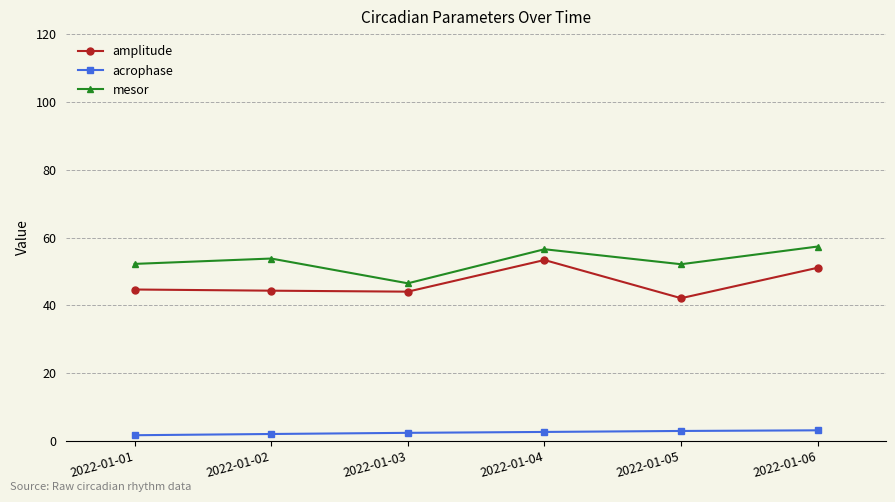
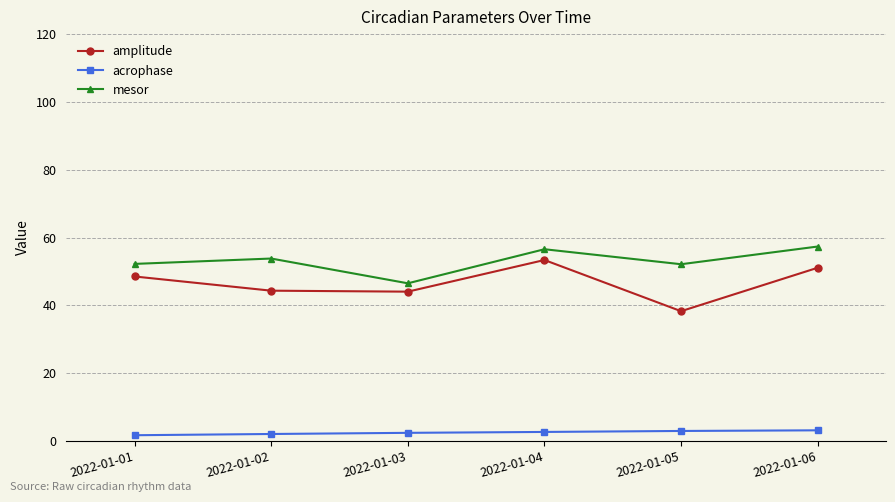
amplitude, 2022-01-01: 45 -> 49
amplitude, 2022-01-05: 42 -> 38
